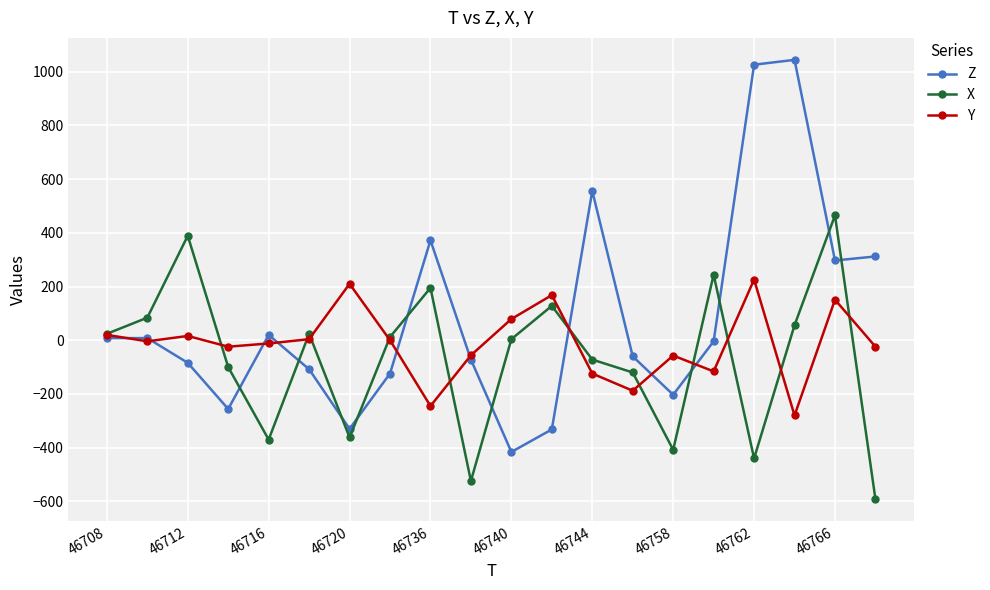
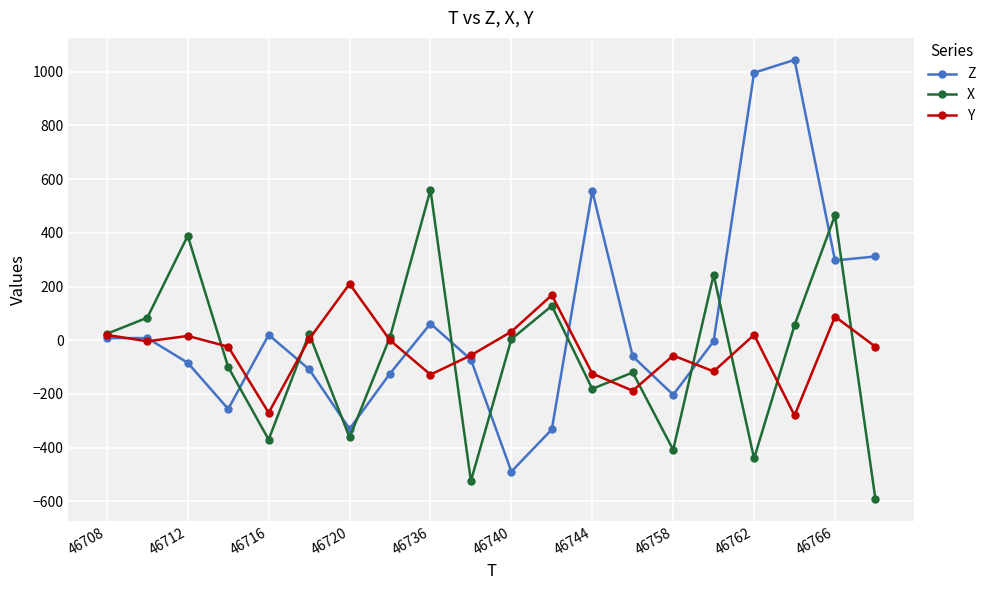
Y, 46716: -10 -> -270
Z, 46736: 370 -> 60
X, 46736: 200 -> 560
Y, 46736: -250 -> -130
Z, 46740: -420 -> -490
Y, 46740: 80 -> 30
X, 46744: -70 -> -180
Z, 46762: 1030 -> 1000
Y, 46762: 230 -> 20
Y, 46766: 150 -> 90
